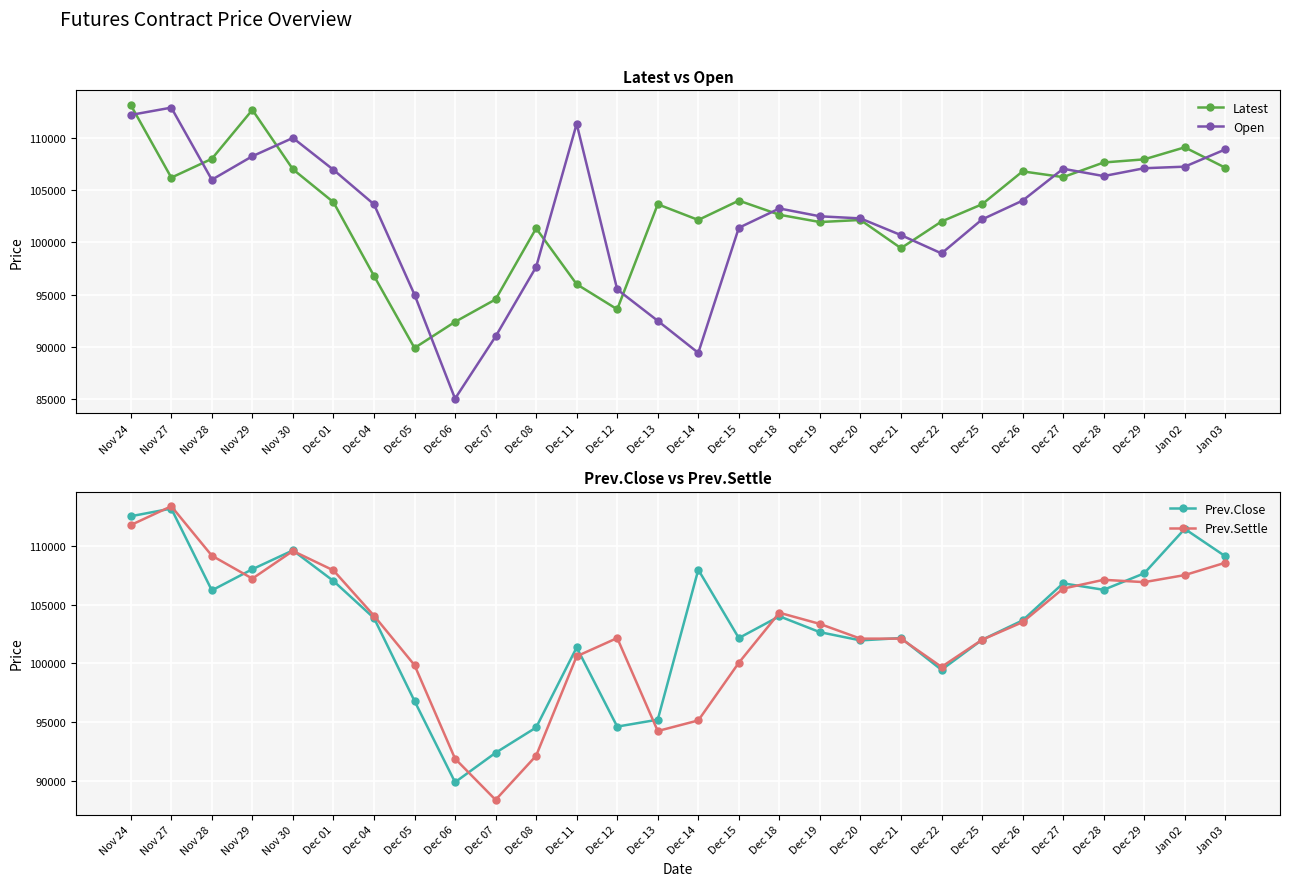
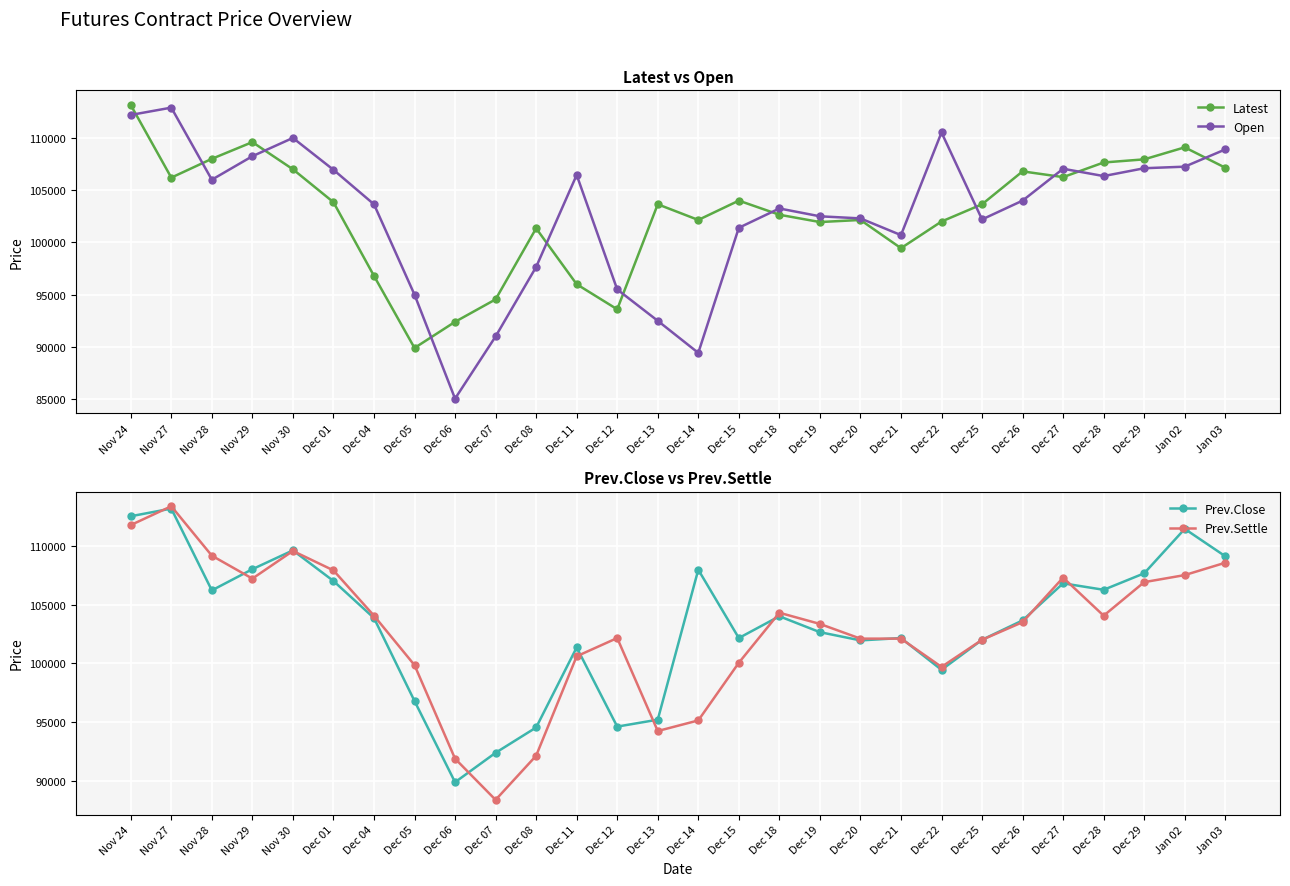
Latest vs Open, Latest, Nov 29: 112700 -> 109600
Latest vs Open, Open, Dec 11: 111400 -> 106500
Latest vs Open, Open, Dec 22: 99000 -> 110500
Prev.Close vs Prev.Settle, Prev.Settle, Dec 27: 106400 -> 107300
Prev.Close vs Prev.Settle, Prev.Settle, Dec 28: 107100 -> 104100
